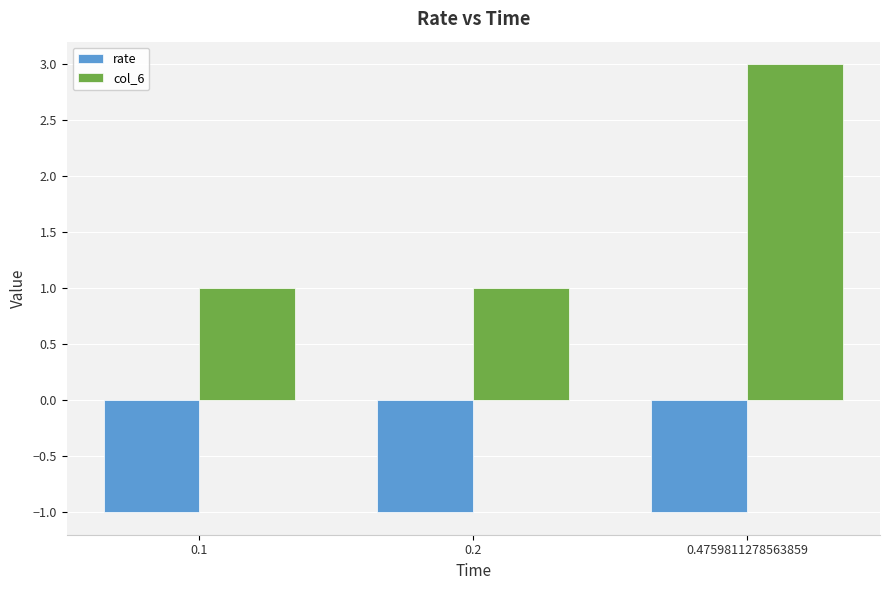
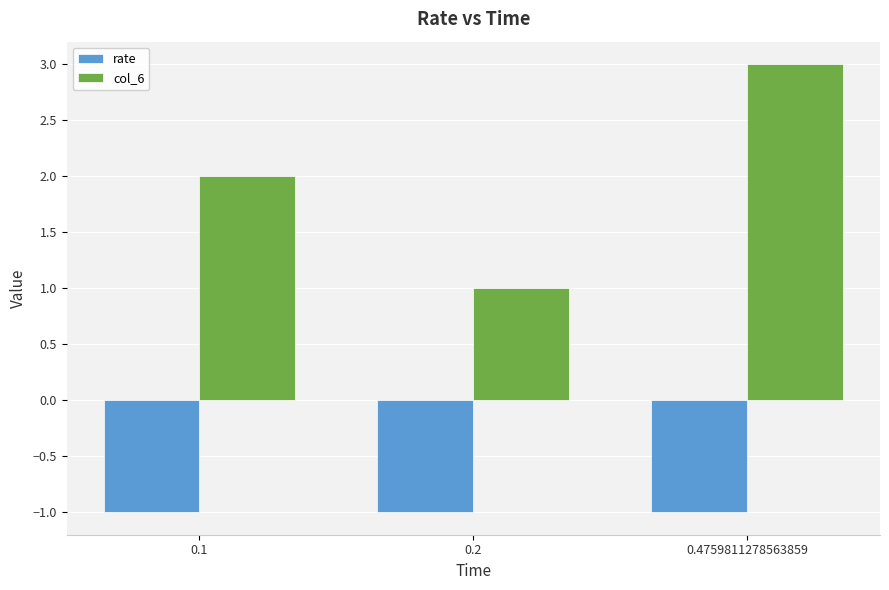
col_6, 0.1: 1 -> 2
